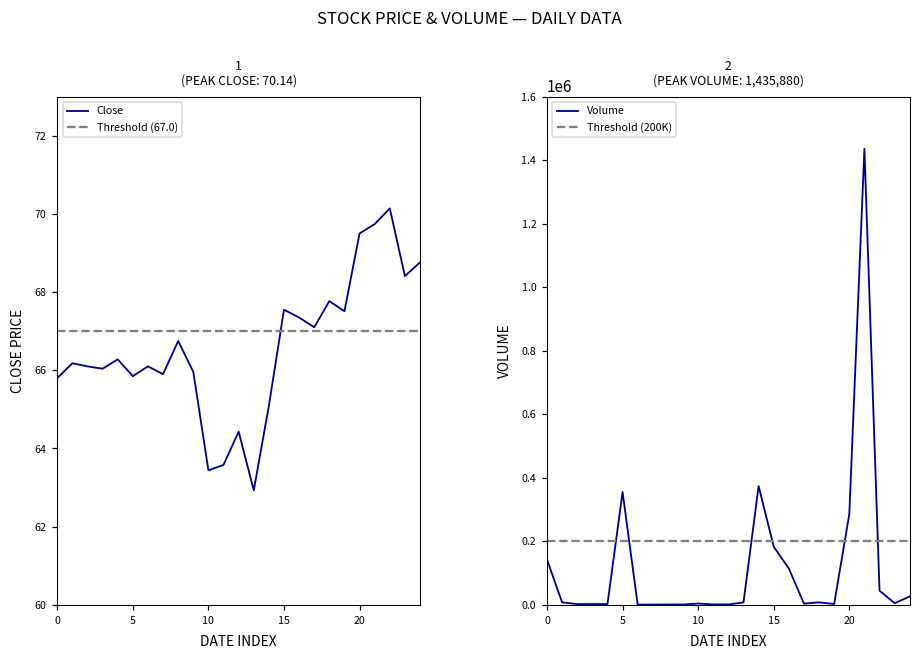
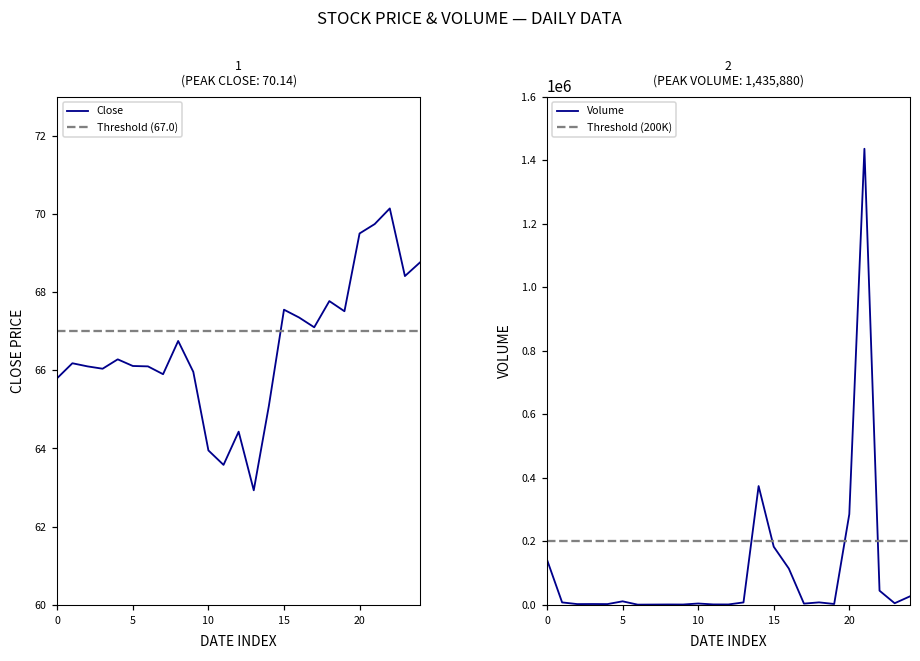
1 (PEAK CLOSE: 70.14), 5: 65.9 -> 66.1
1 (PEAK CLOSE: 70.14), 10: 63.4 -> 64.0
2 (PEAK VOLUME: 1,435,880), 5: 360000 -> 10000
